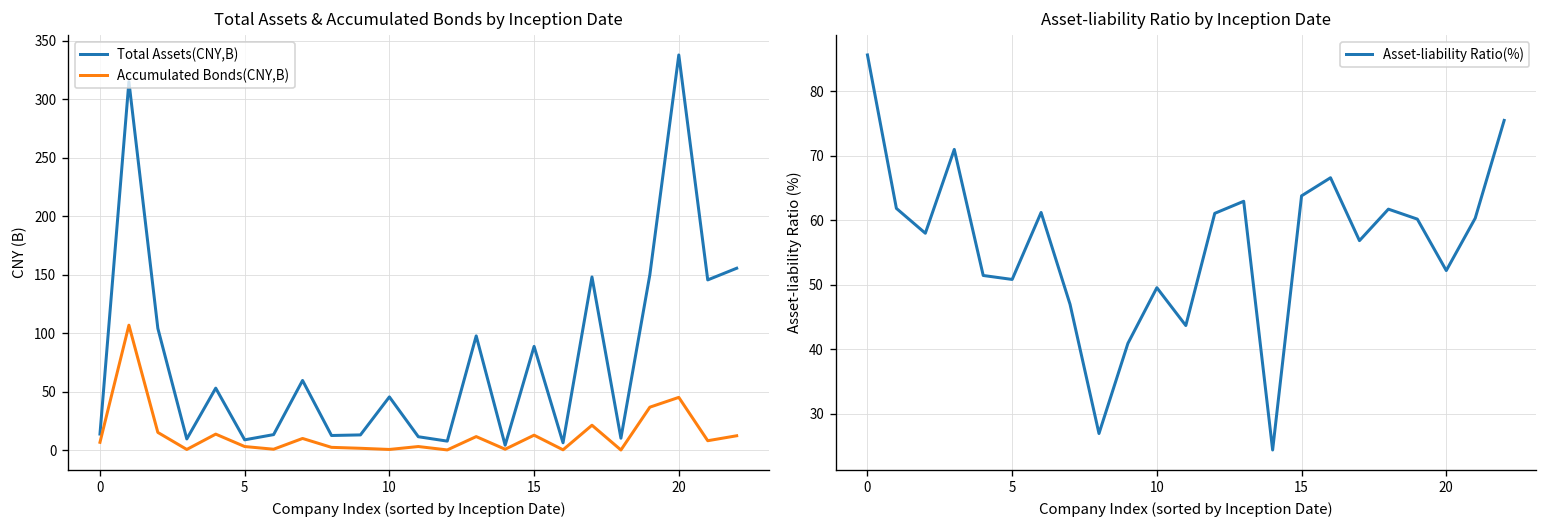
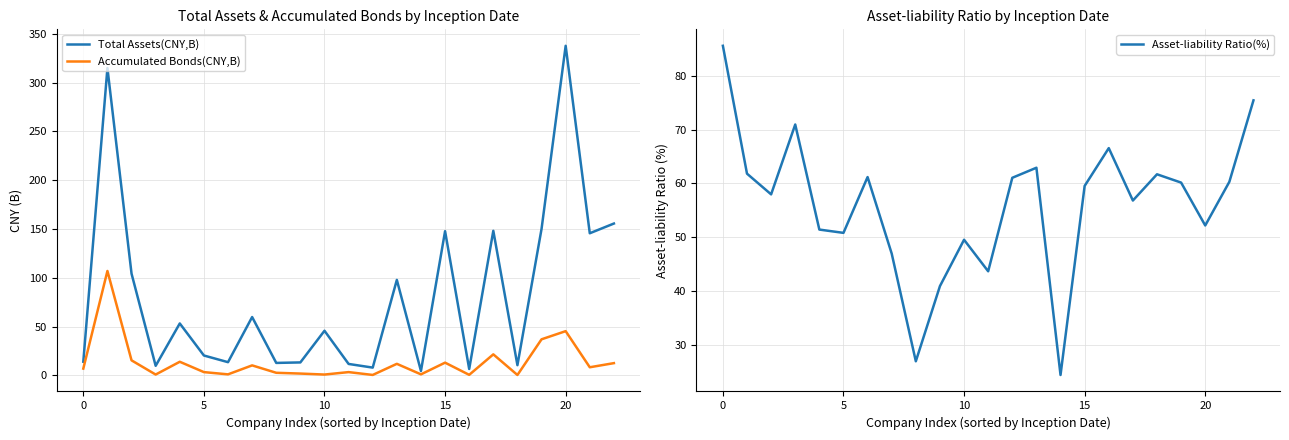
Total Assets & Accumulated Bonds by Inception Date, Total Assets(CNY,B), 5: 10 -> 20
Total Assets & Accumulated Bonds by Inception Date, Total Assets(CNY,B), 15: 90 -> 150
Asset-liability Ratio by Inception Date, 15: 64 -> 60
